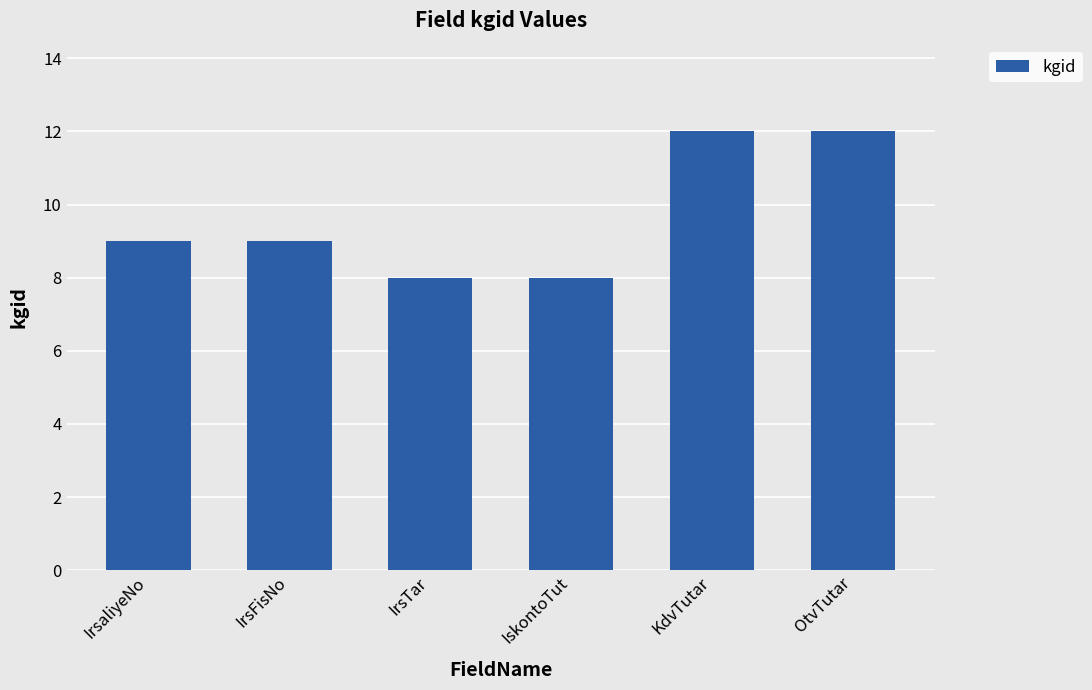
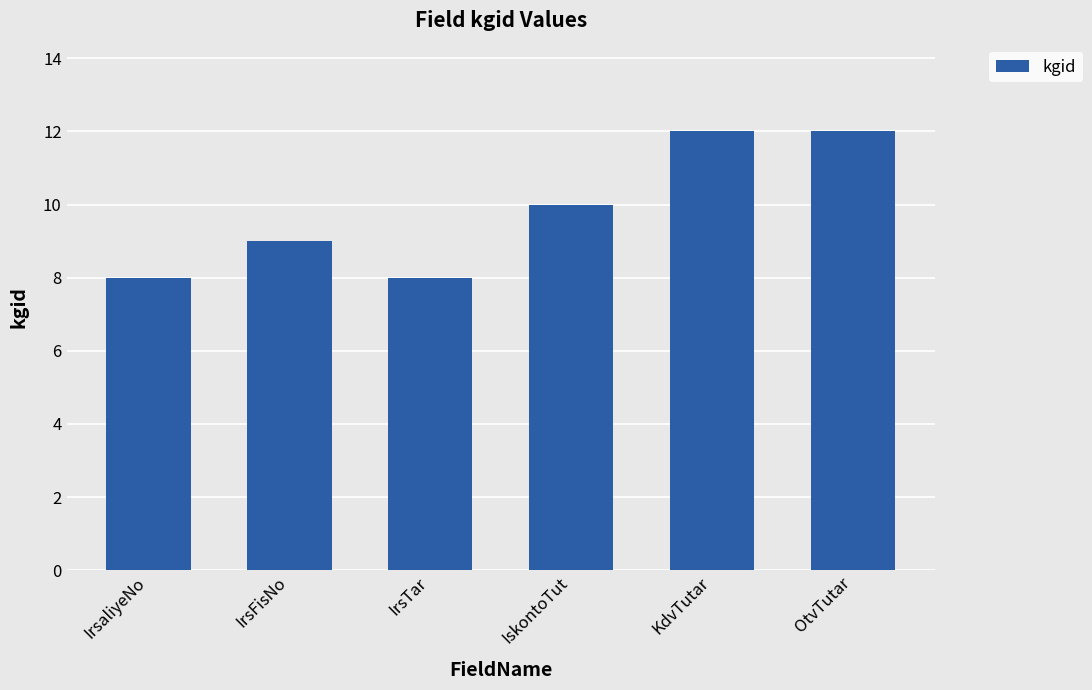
IrsaliyeNo: 9 -> 8
IskontoTut: 8 -> 10
